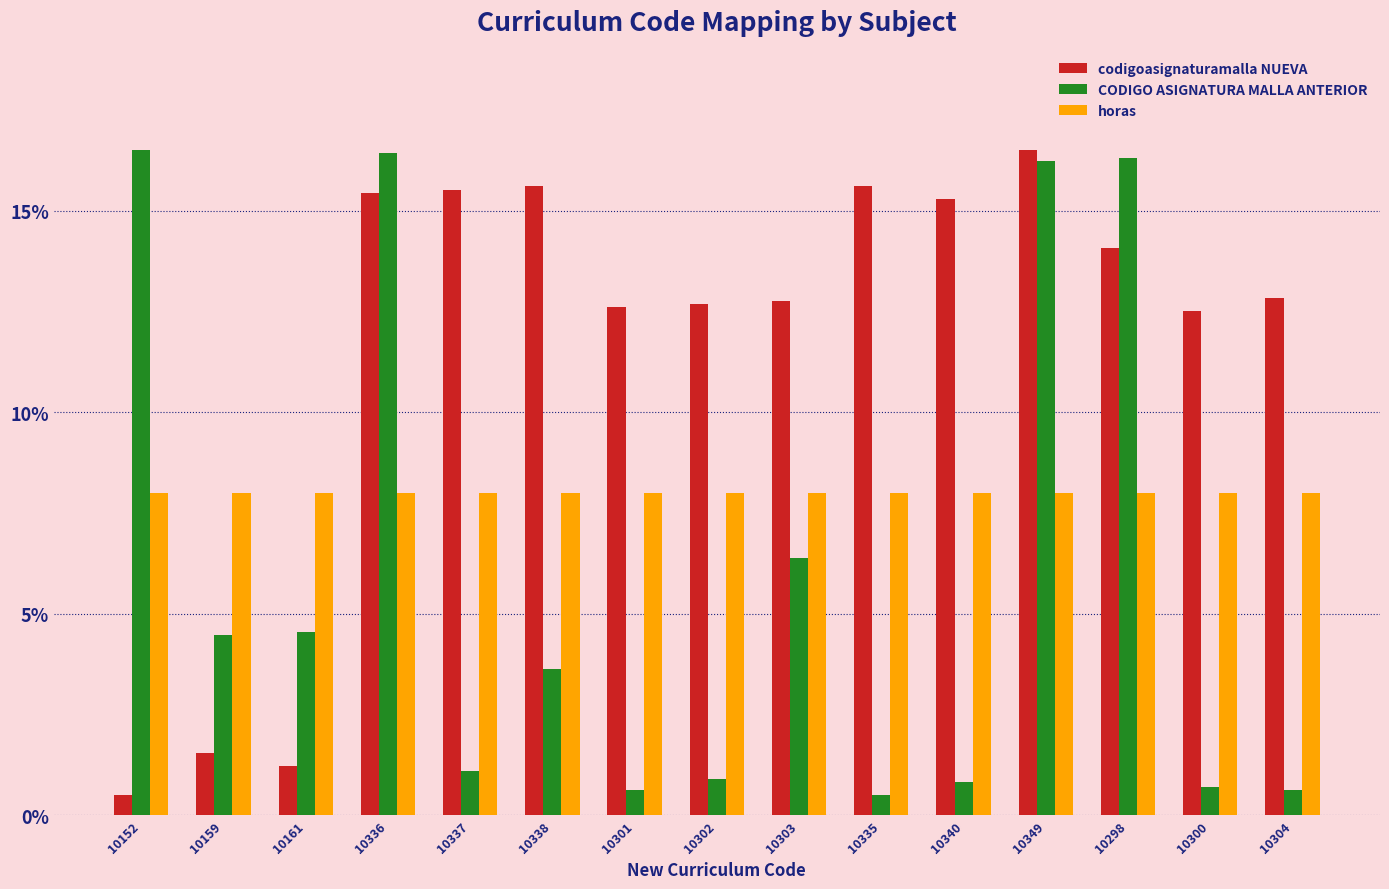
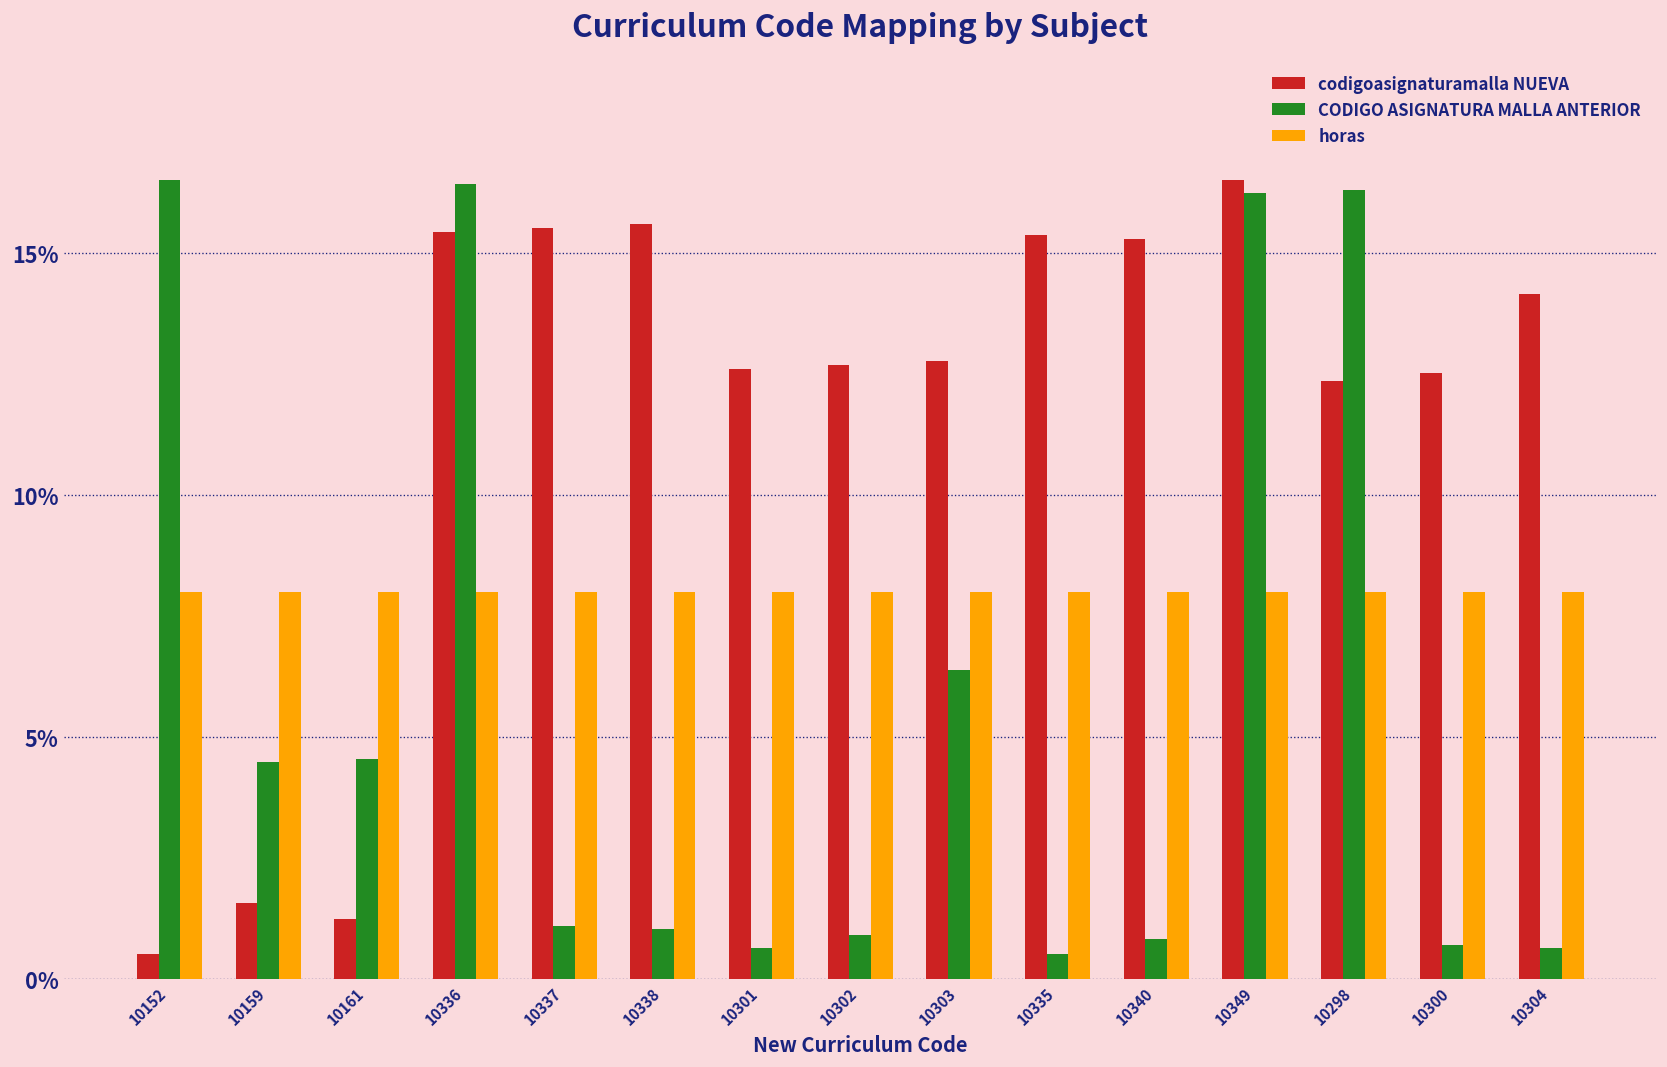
CODIGO ASIGNATURA MALLA ANTERIOR, 10338: 3.6% -> 1.0%
codigoasignaturamalla NUEVA, 10335: 15.6% -> 15.4%
codigoasignaturamalla NUEVA, 10298: 14.1% -> 12.4%
codigoasignaturamalla NUEVA, 10304: 12.8% -> 14.1%
